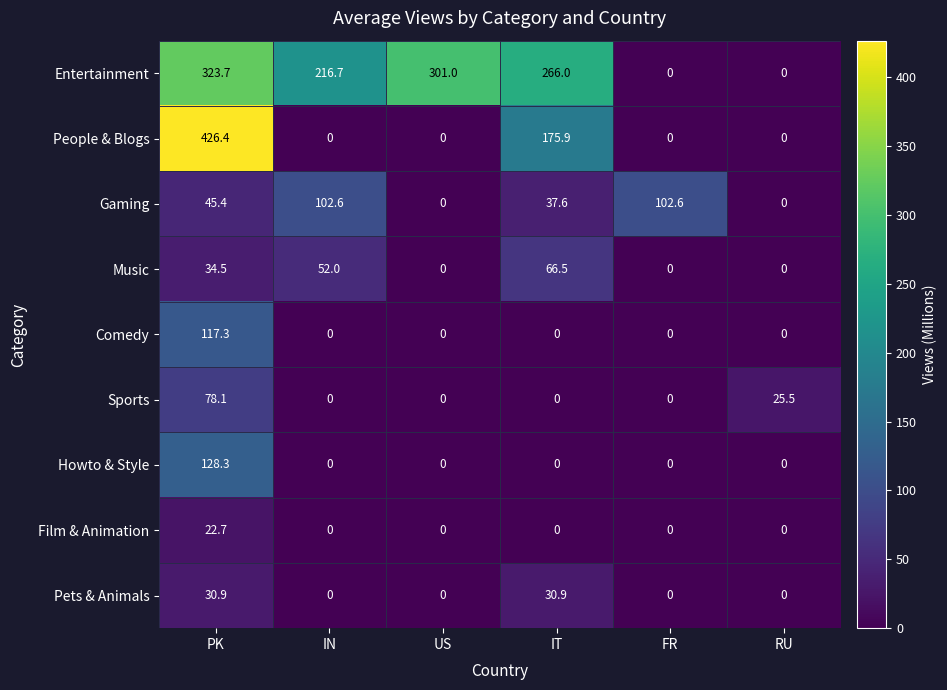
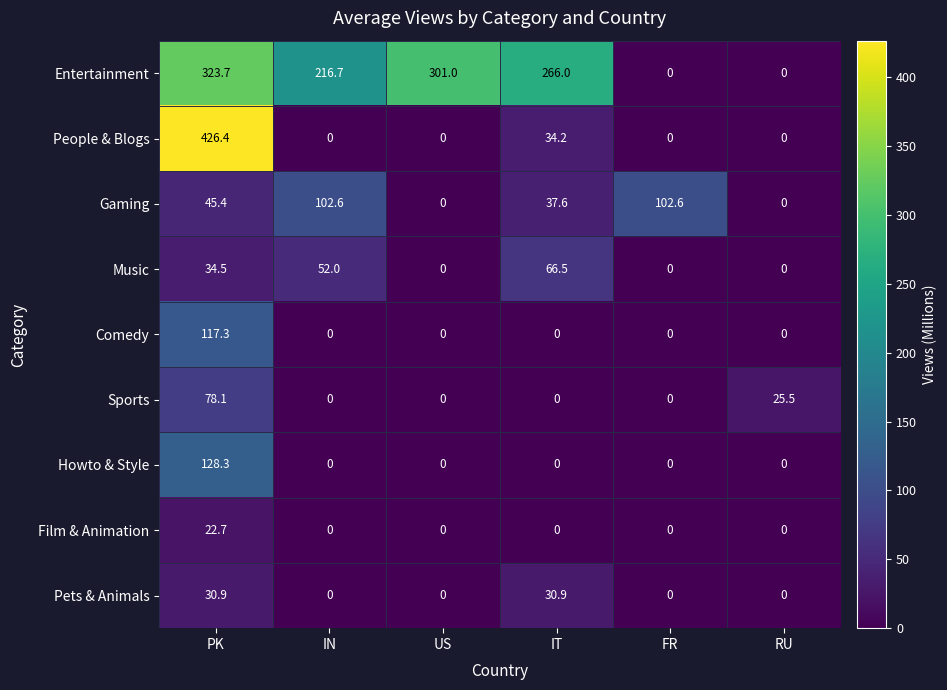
People & Blogs, IT: 175.9 -> 34.2
